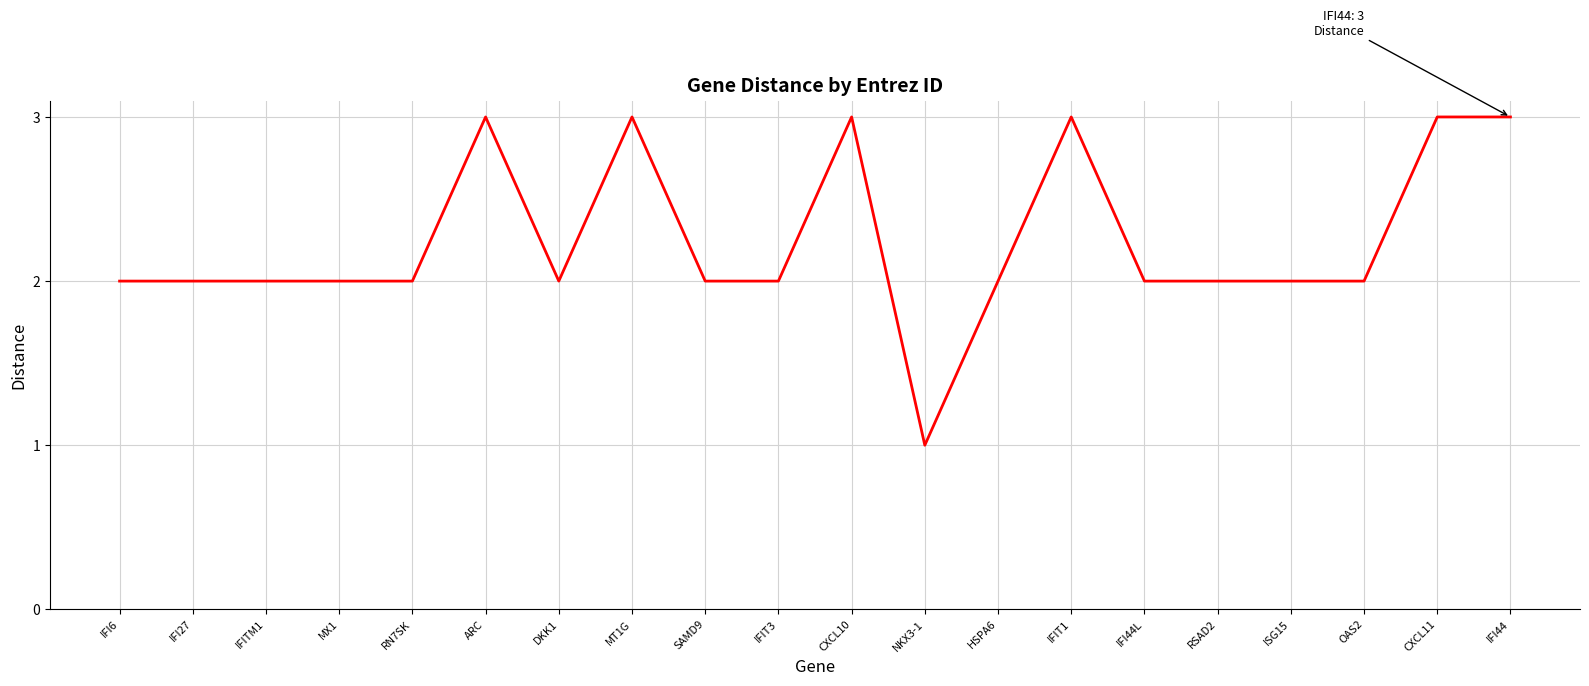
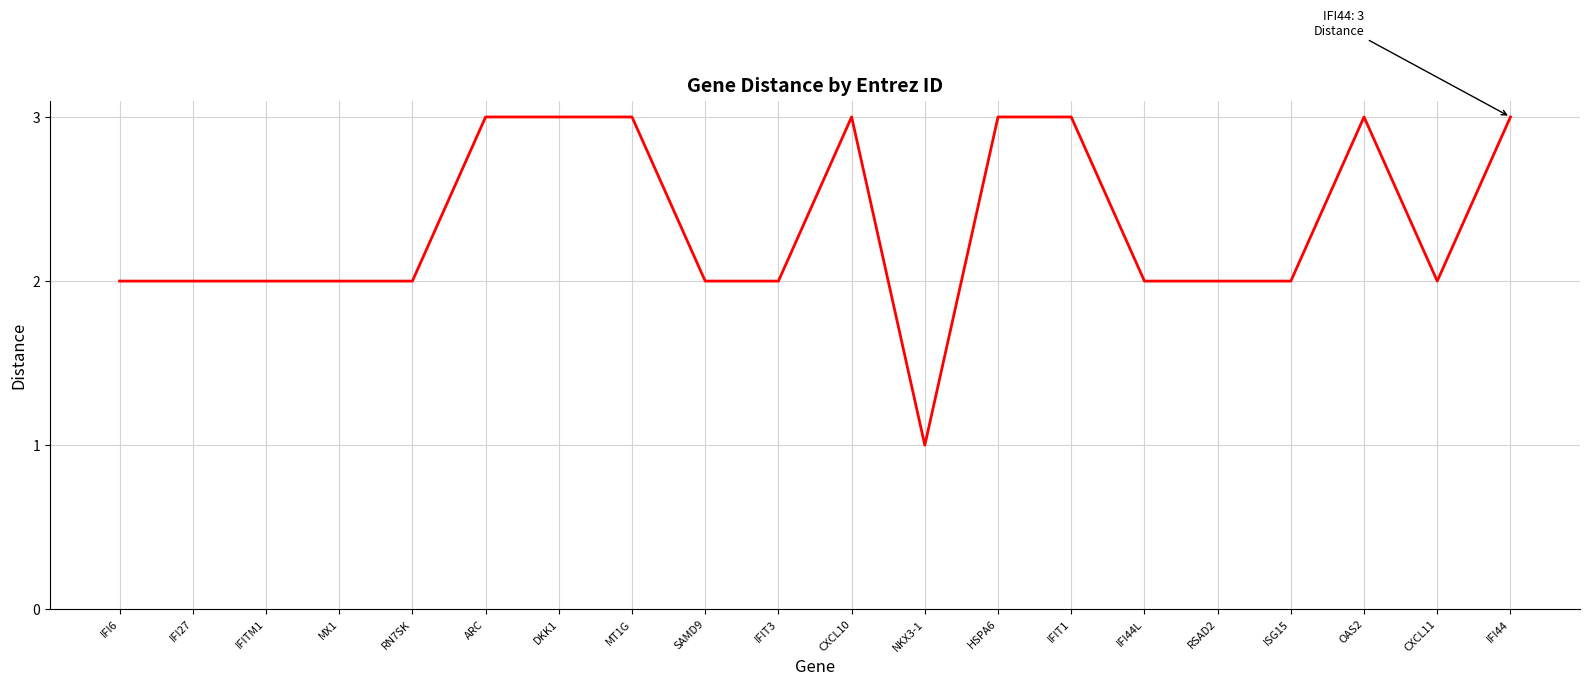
DKK1: 2 -> 3
HSPA6: 2 -> 3
OAS2: 2 -> 3
CXCL11: 3 -> 2
